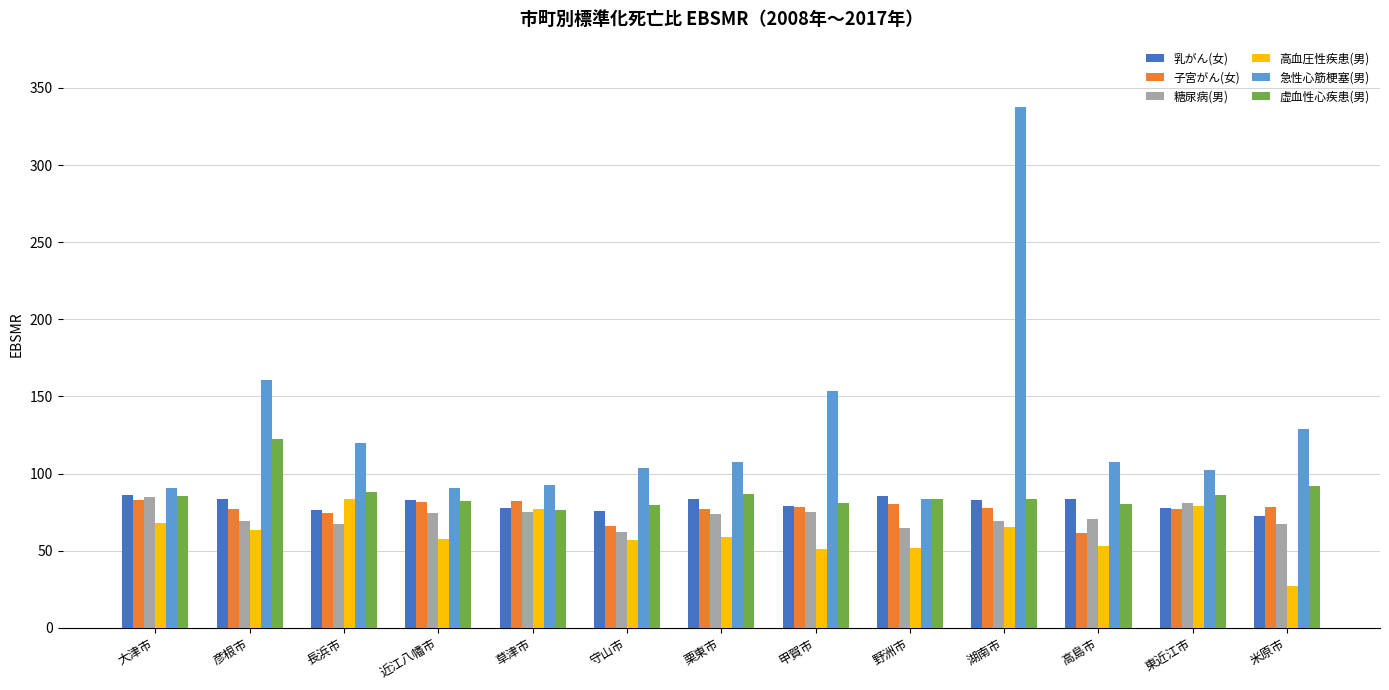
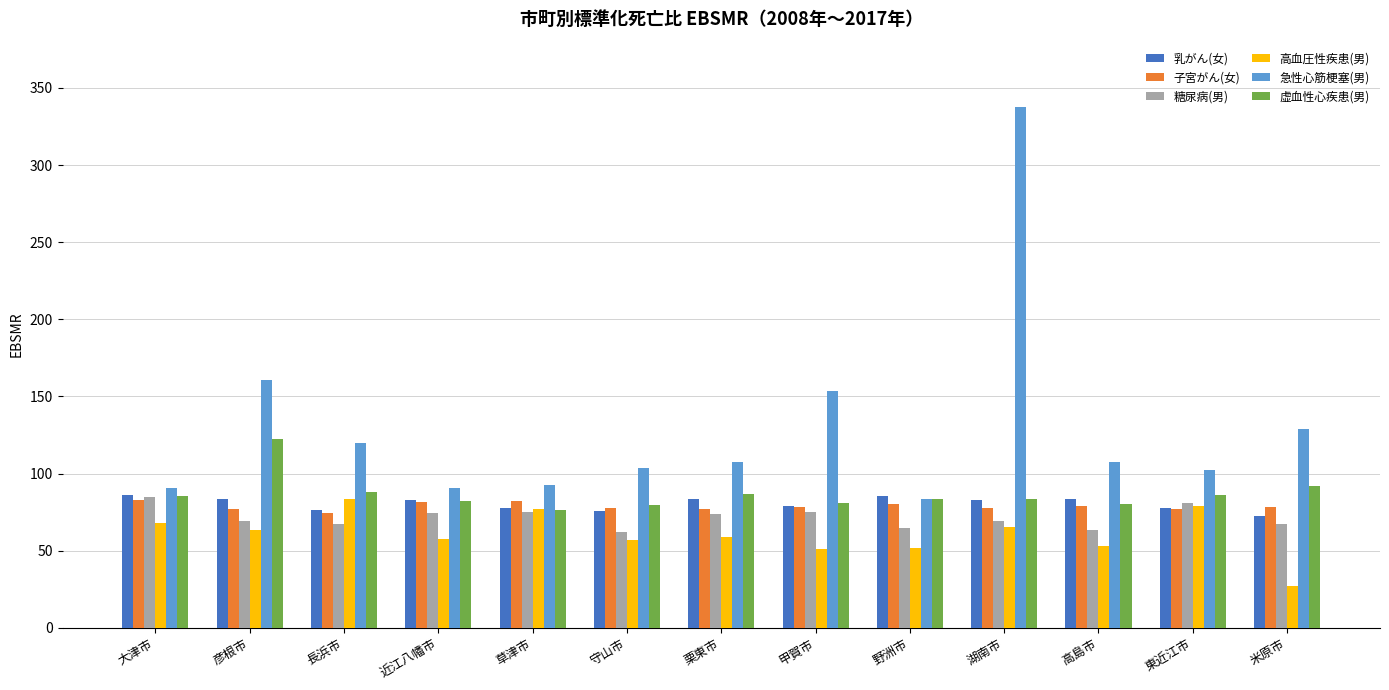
子宮がん(女), 守山市: 66 -> 78
子宮がん(女), 高島市: 62 -> 79
糖尿病(男), 高島市: 70 -> 64
